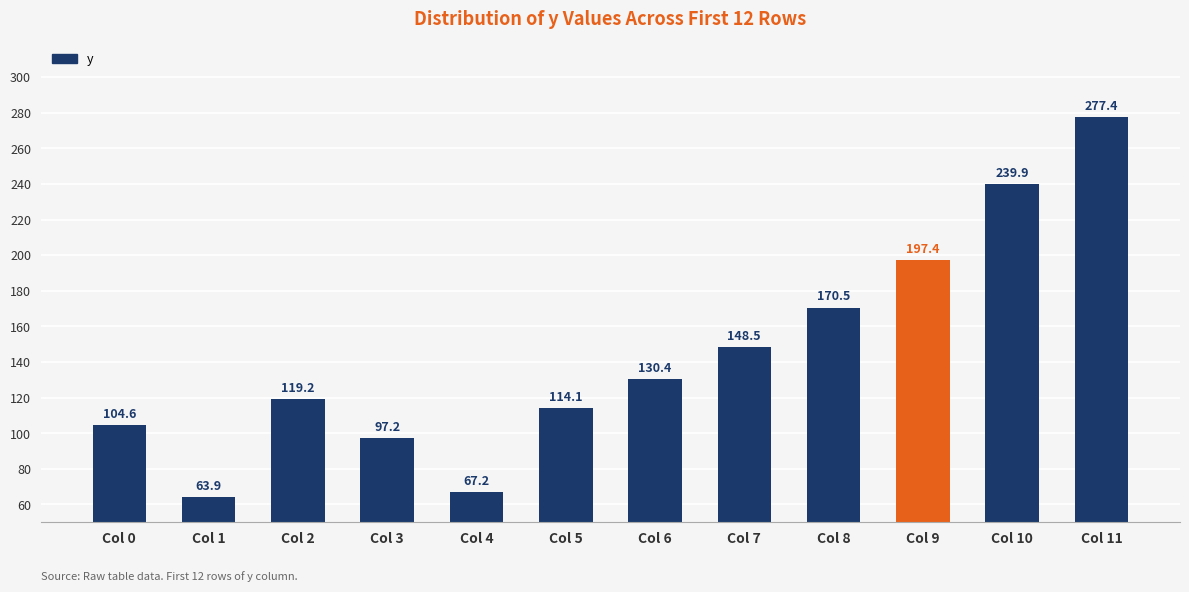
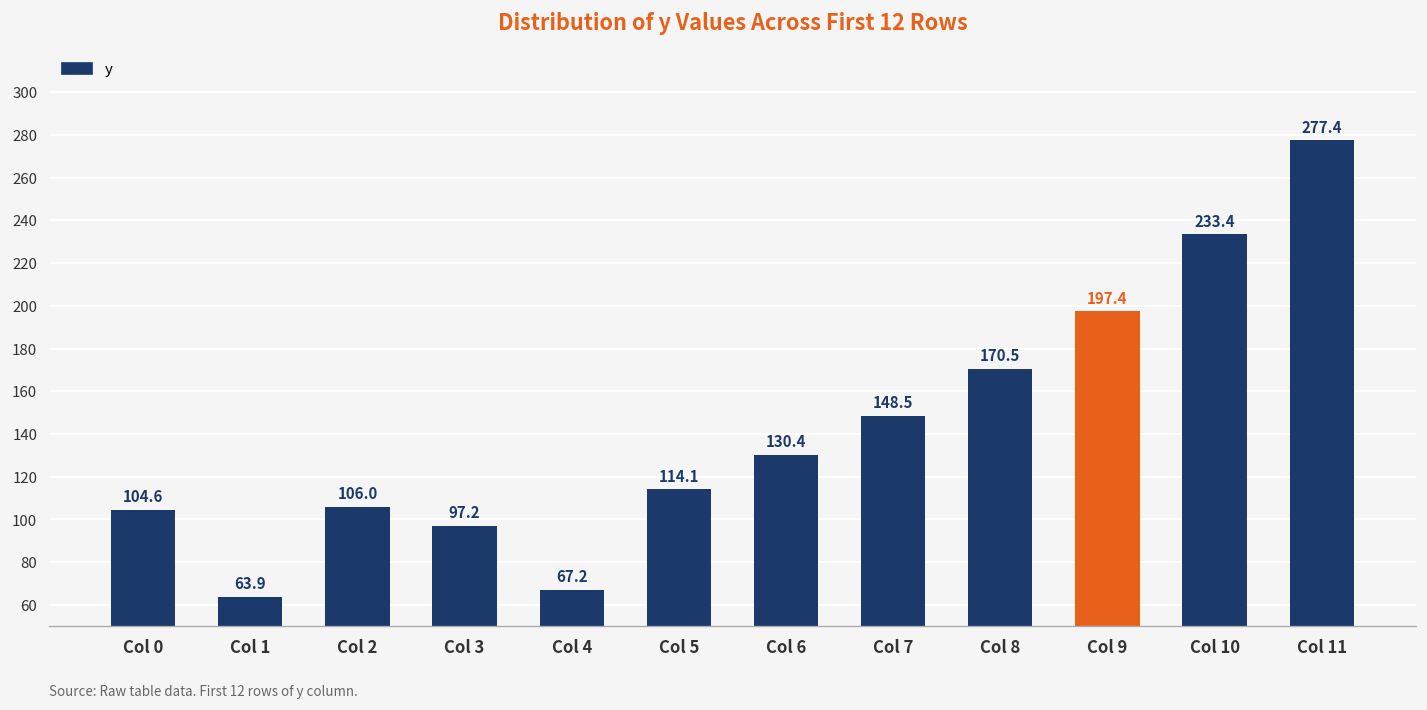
Col 2: 119.2 -> 106.0
Col 10: 239.9 -> 233.4
